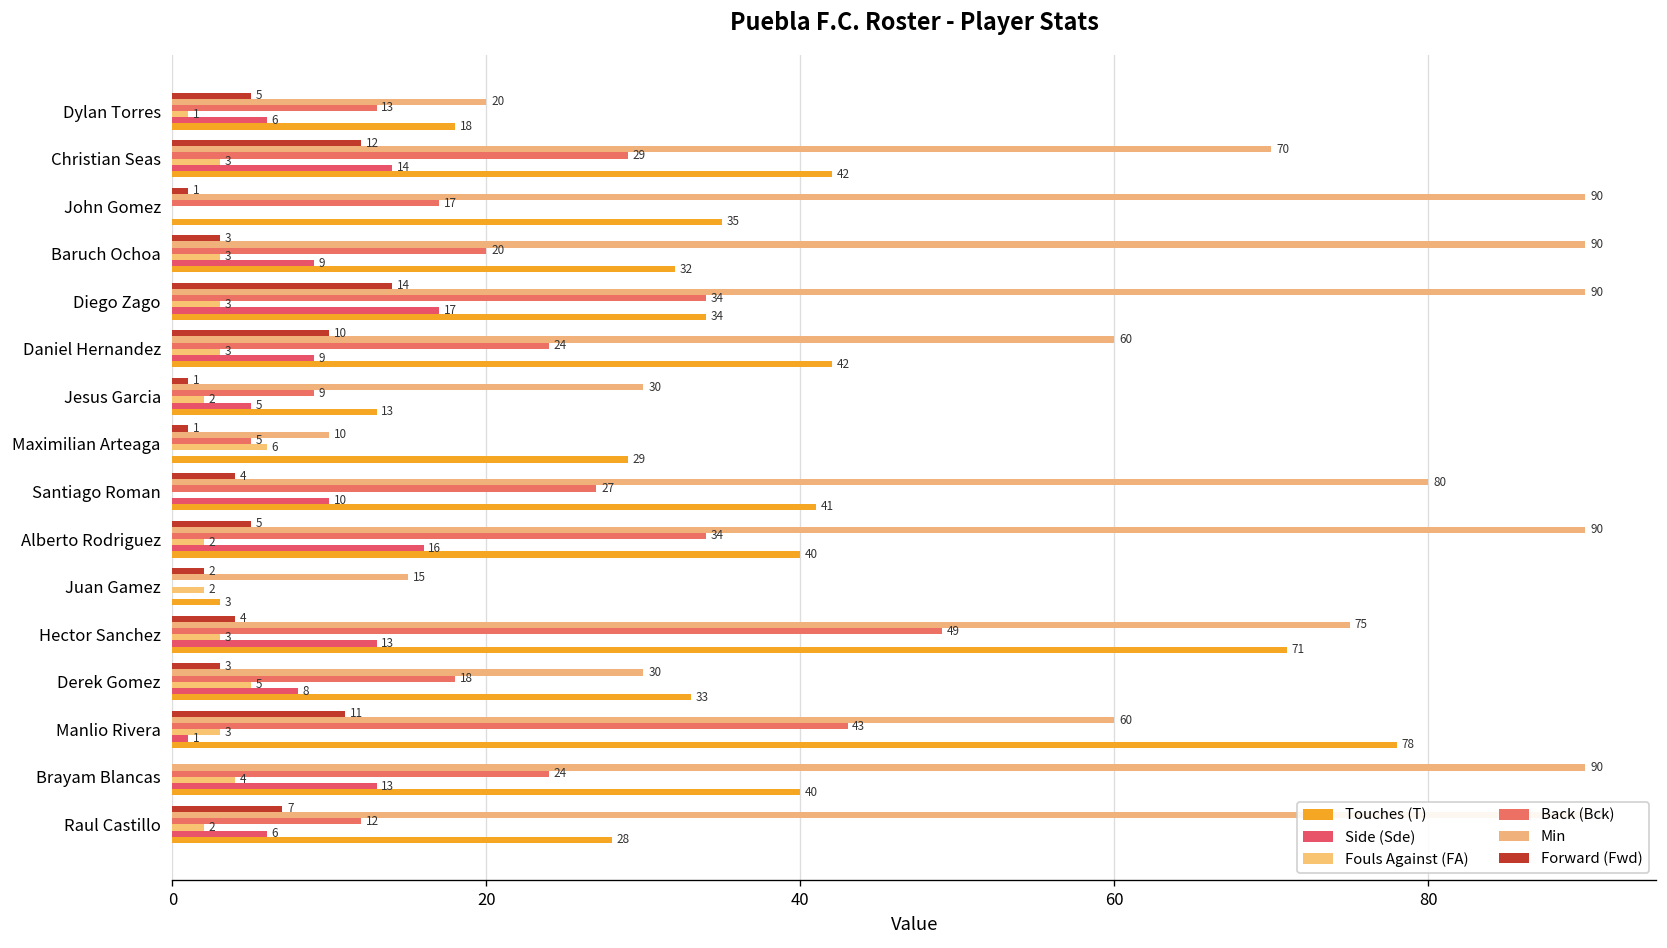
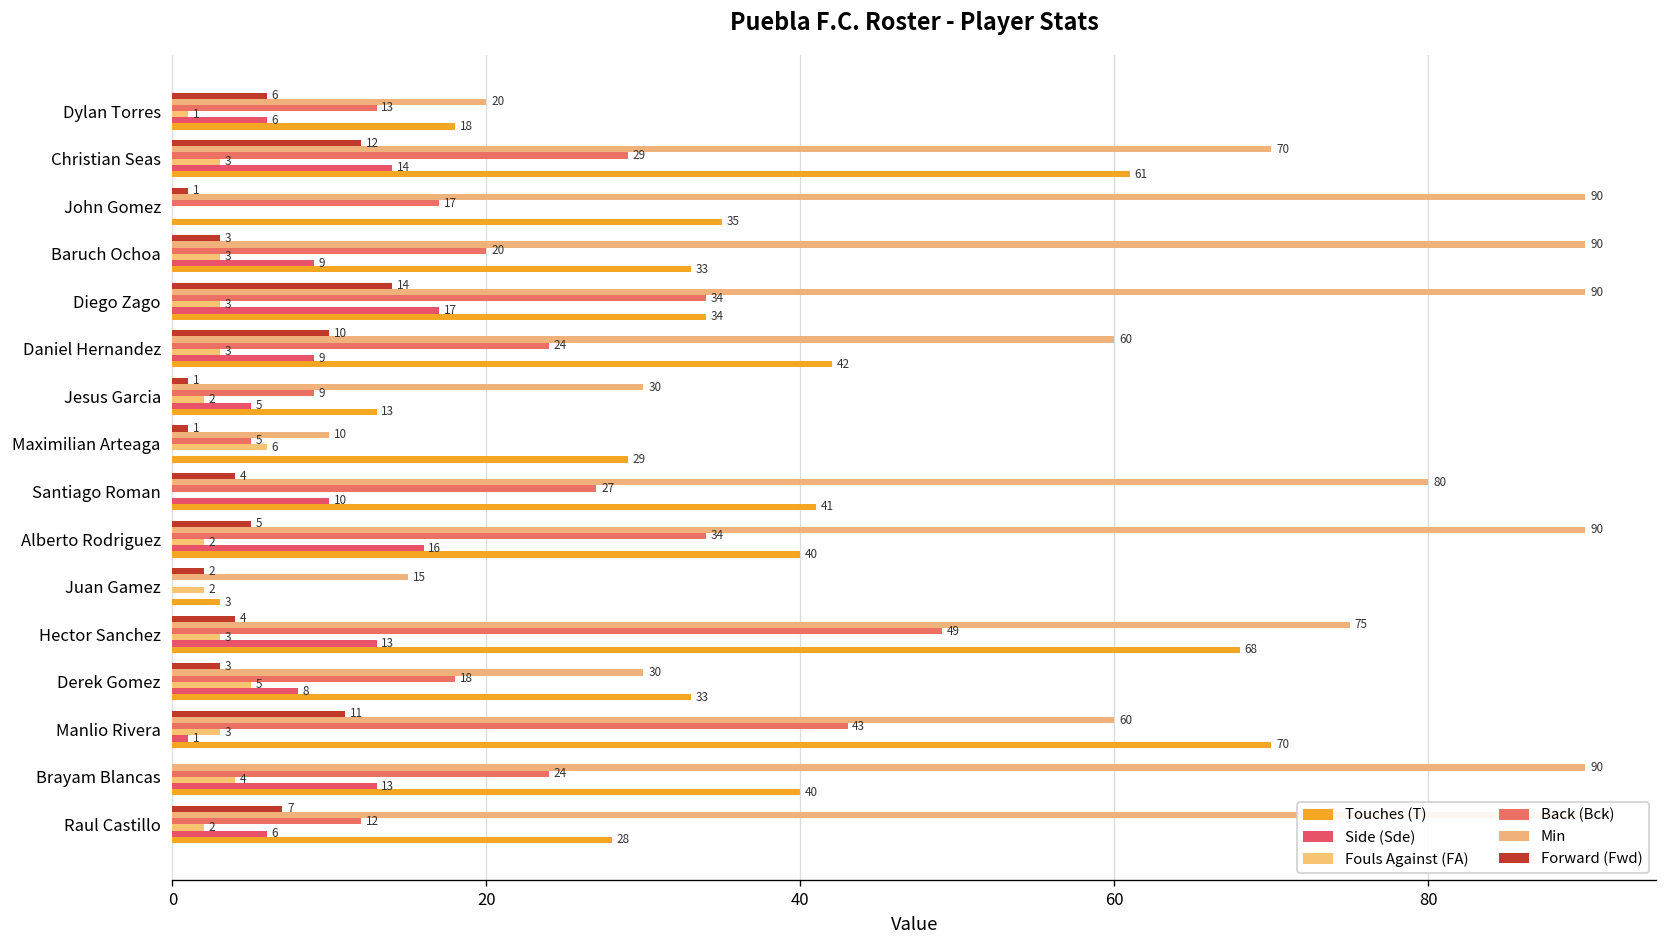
Forward (Fwd), Dylan Torres: 5 -> 6
Touches (T), Christian Seas: 42 -> 61
Touches (T), Baruch Ochoa: 32 -> 33
Touches (T), Hector Sanchez: 71 -> 68
Touches (T), Manlio Rivera: 78 -> 70
